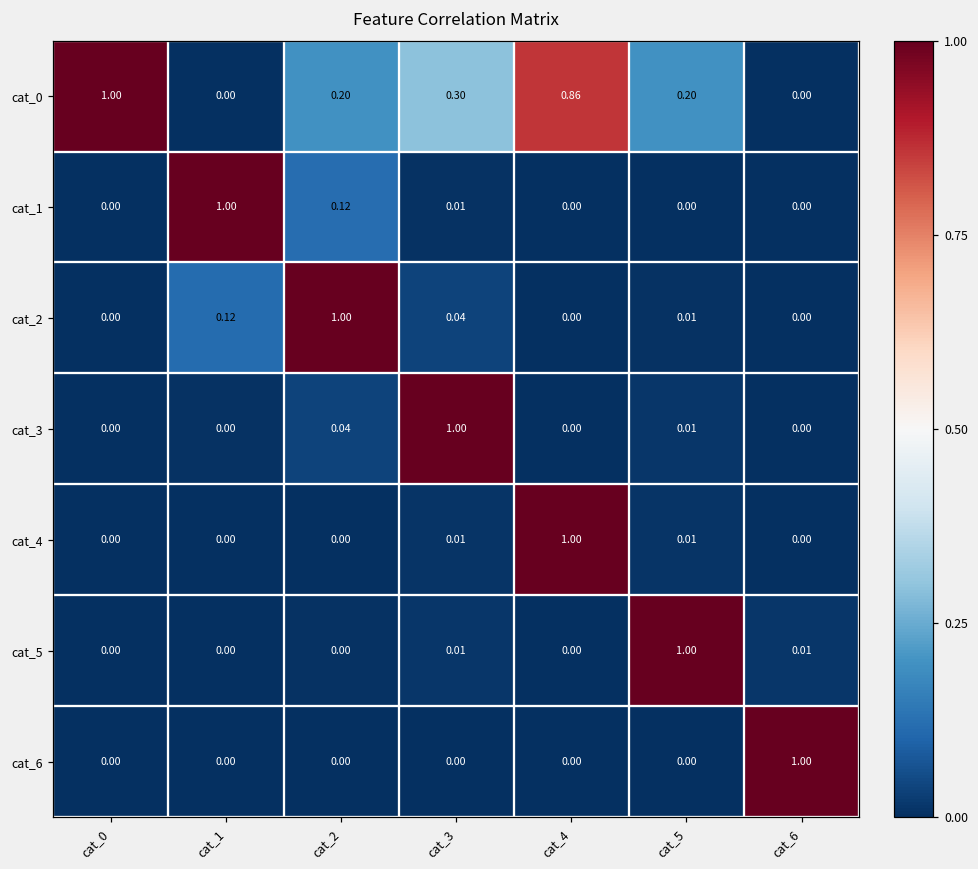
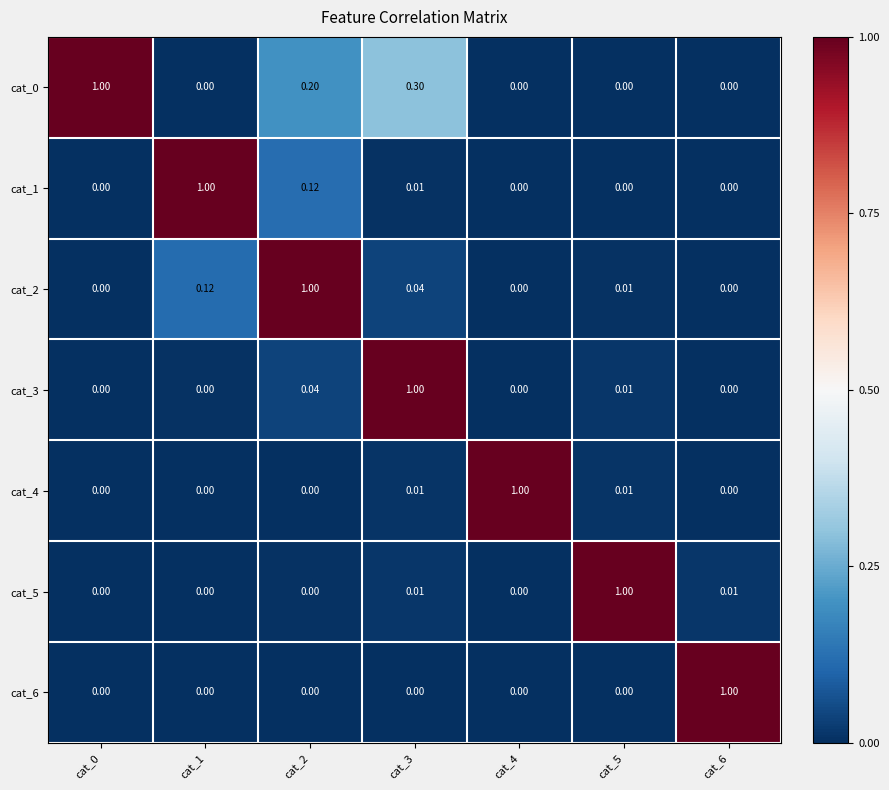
cat_0, cat_4: 0.86 -> 0.00
cat_0, cat_5: 0.20 -> 0.00
